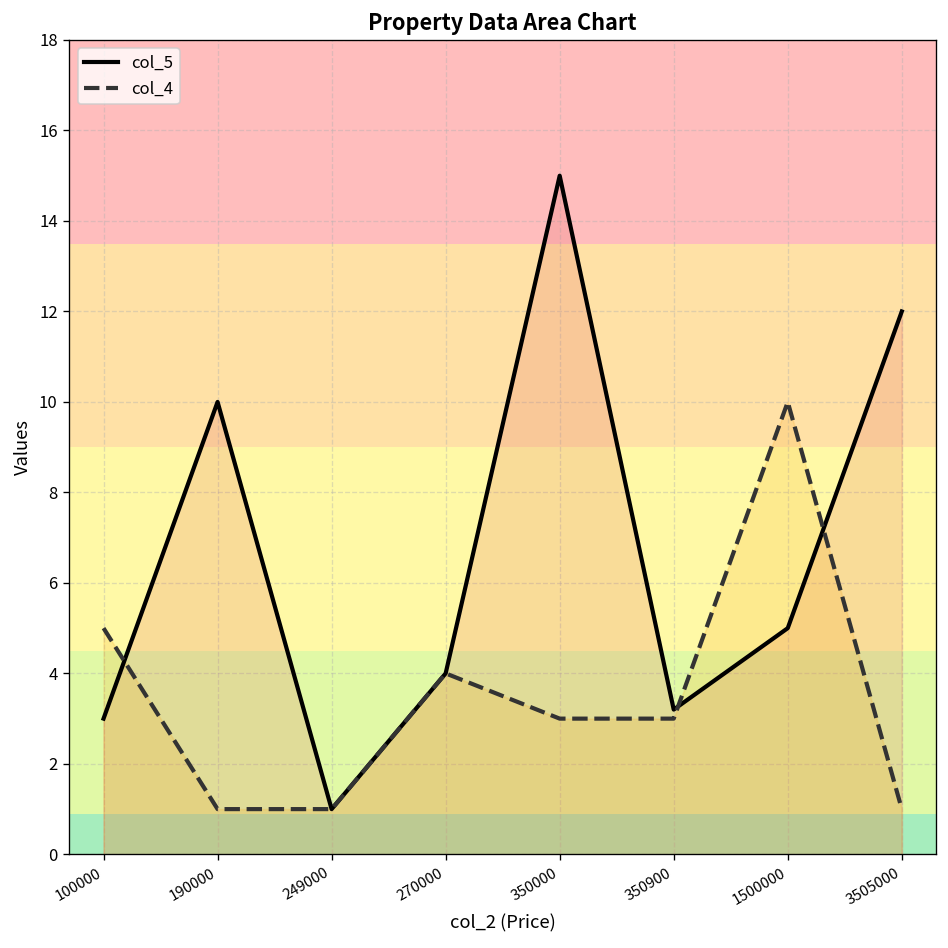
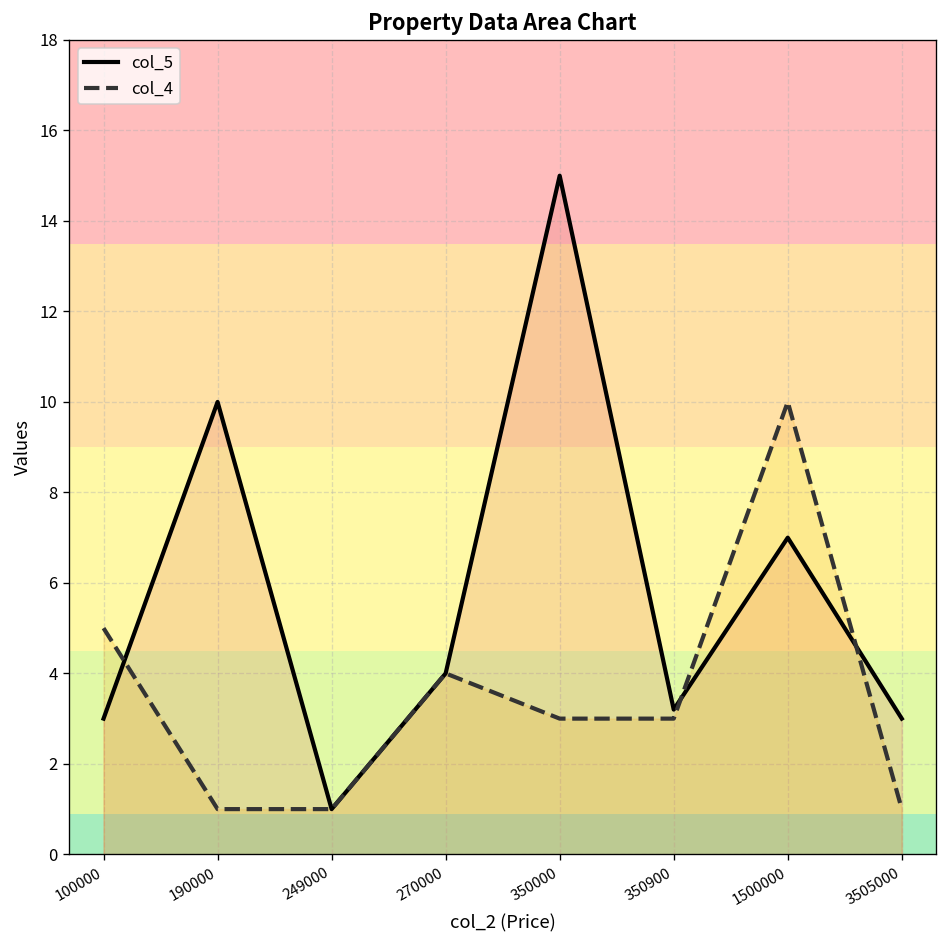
col_5, 1500000: 5 -> 7
col_5, 3505000: 12 -> 3
